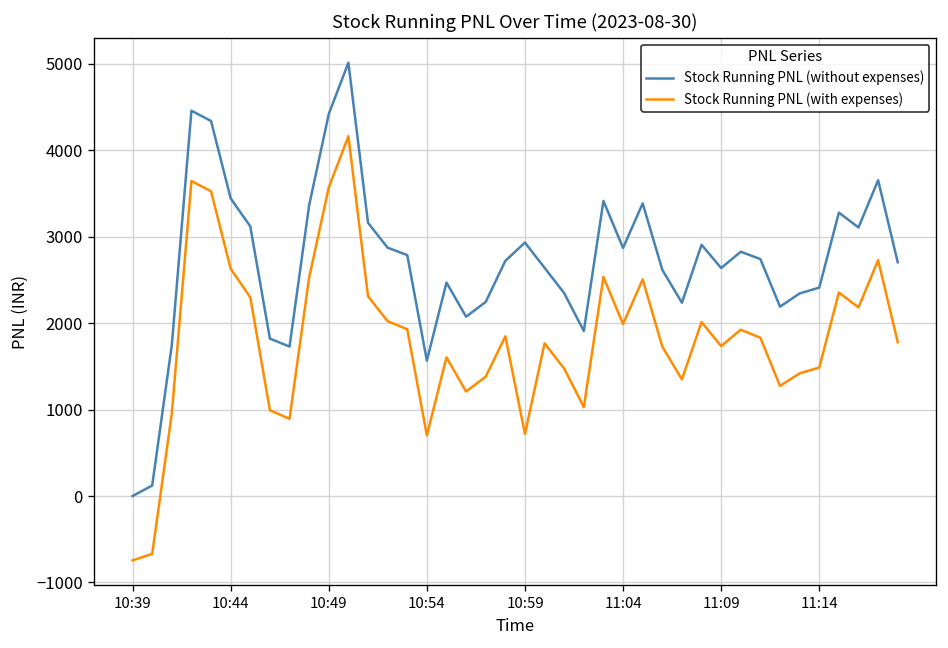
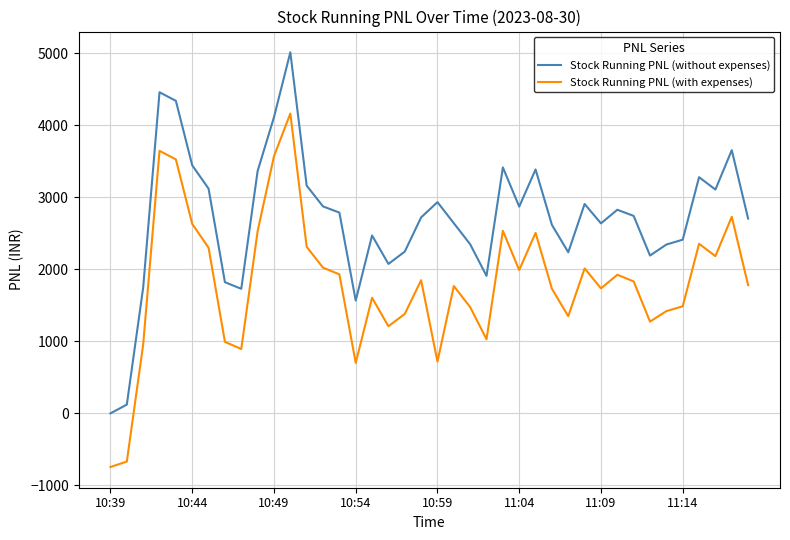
Stock Running PNL (without expenses), 10:49: 4400 -> 4100
